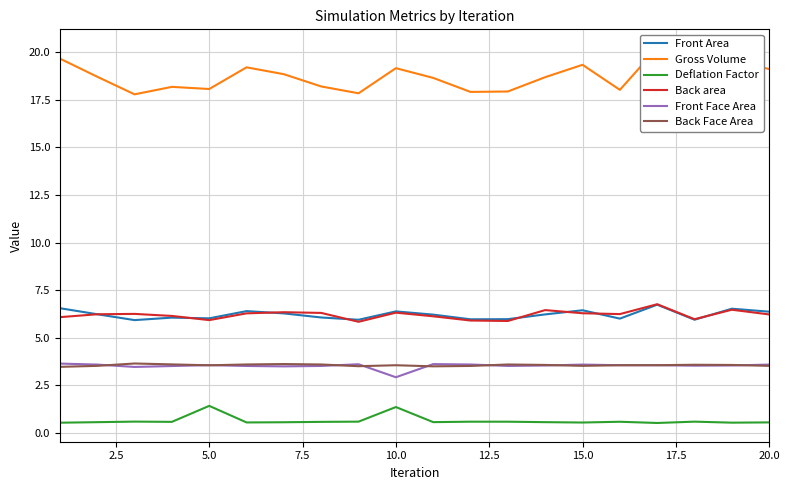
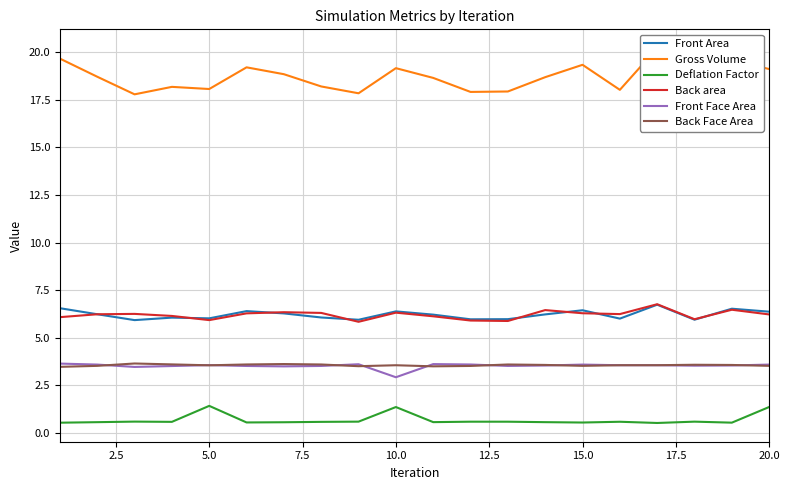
Deflation Factor, 20.0: 0.6 -> 1.4
